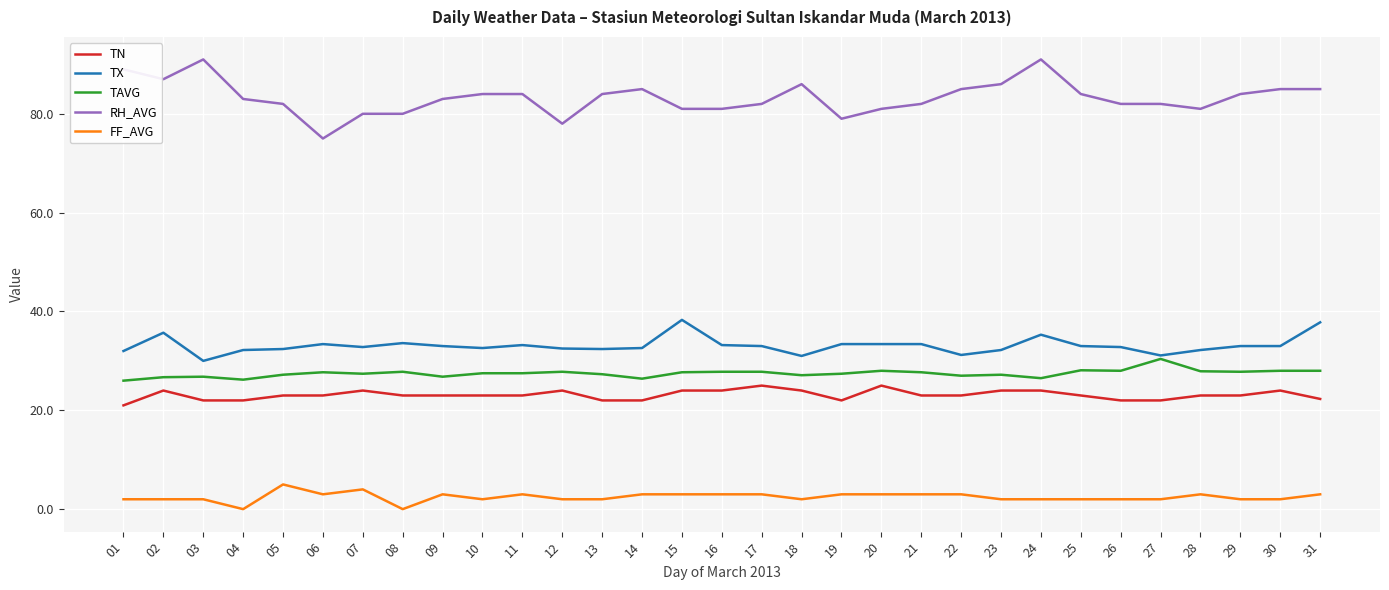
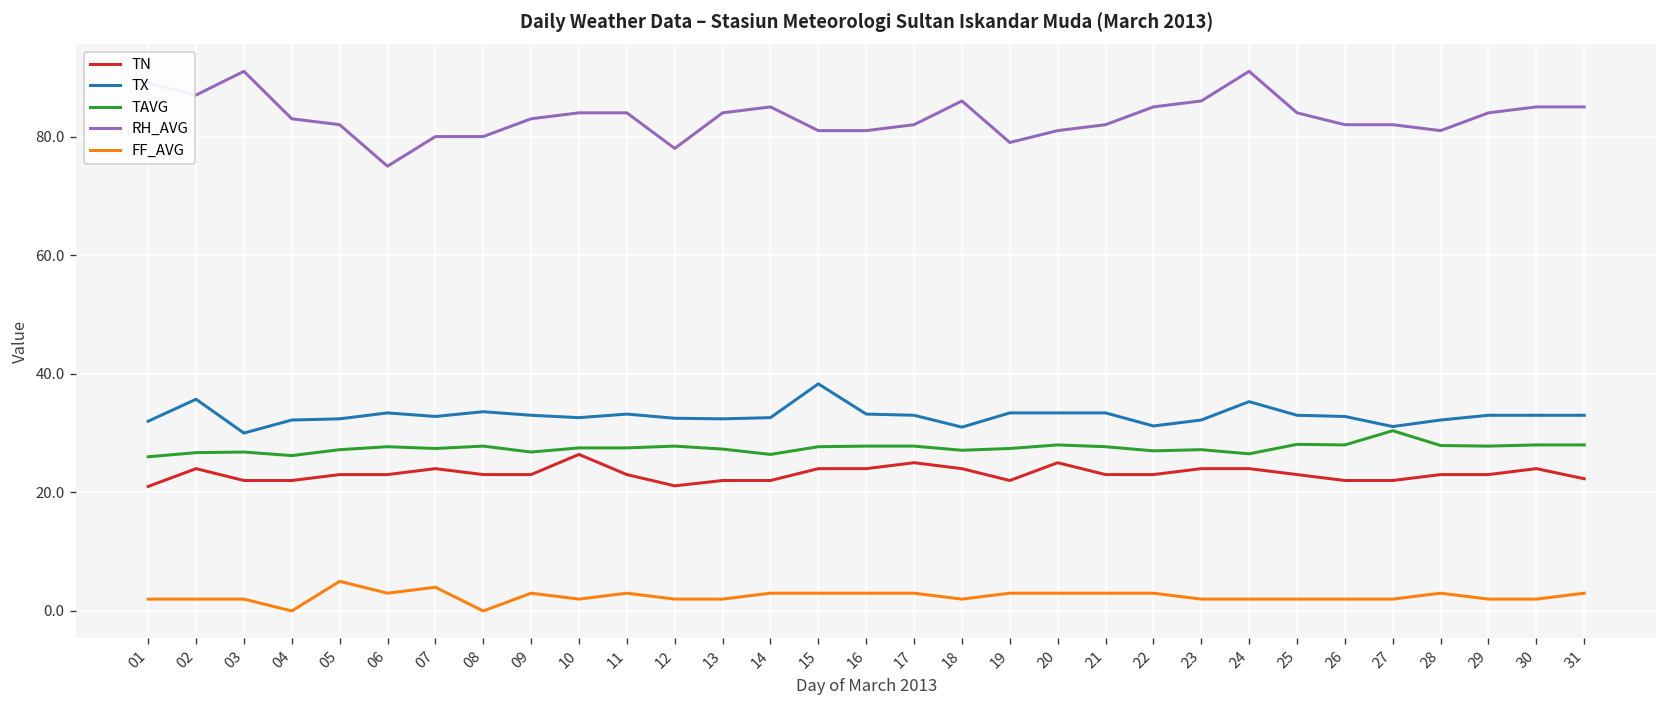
TN, 10: 23 -> 26
TN, 12: 24 -> 21
TX, 31: 38 -> 33
